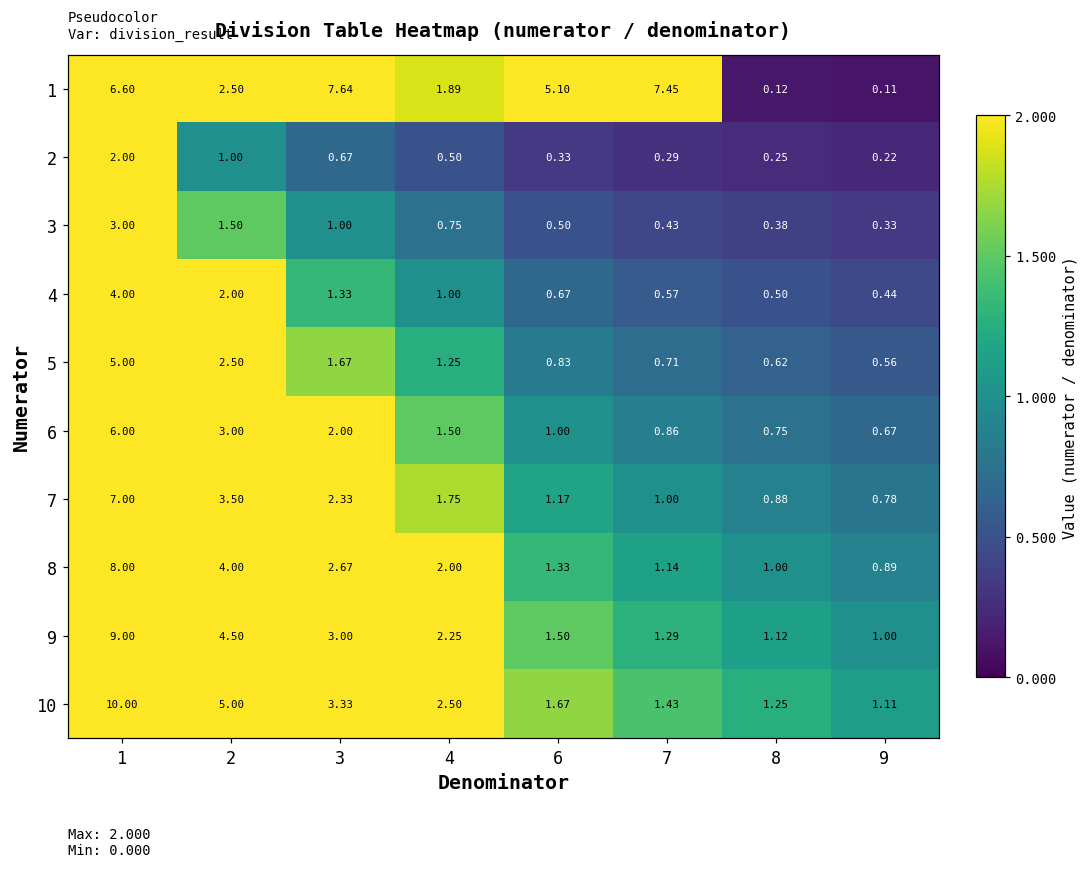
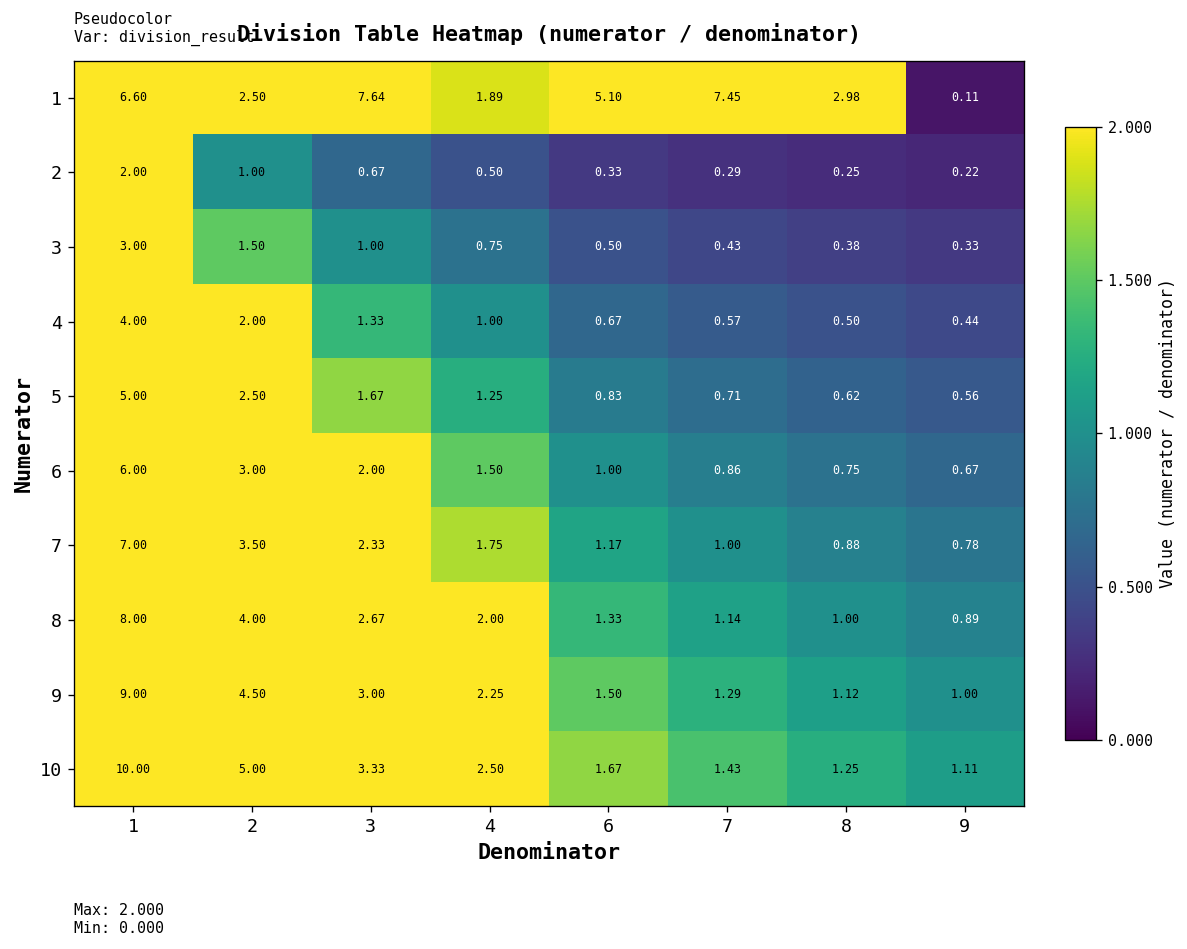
1, 8: 0.12 -> 2.98
